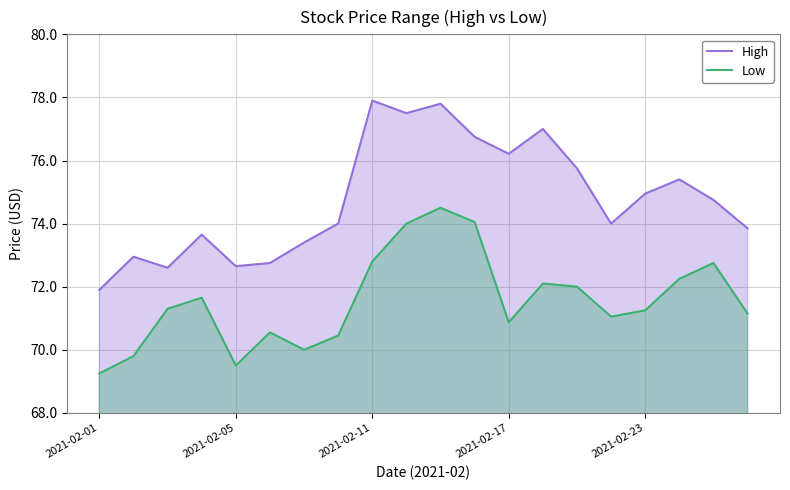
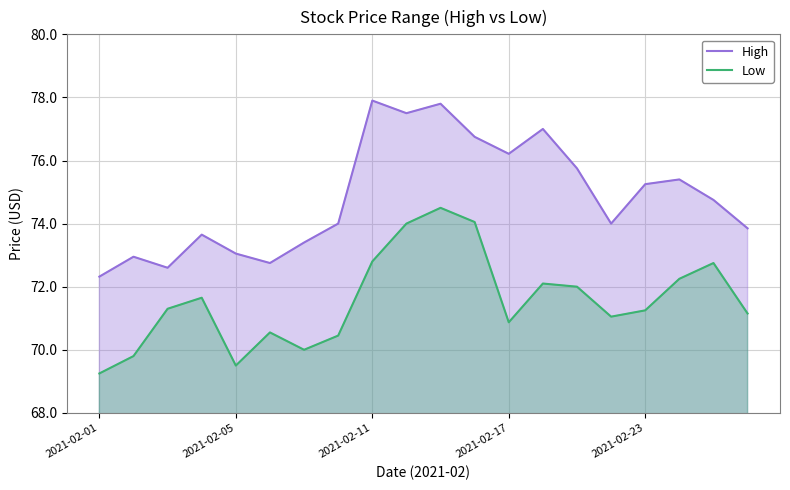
High, 2021-02-01: 71.9 -> 72.3
High, 2021-02-05: 72.7 -> 73.0
High, 2021-02-23: 75.0 -> 75.3
